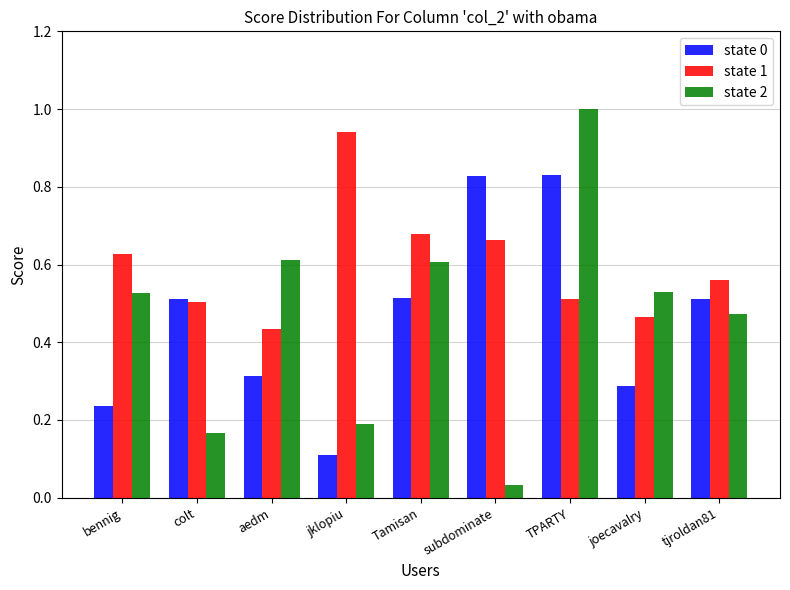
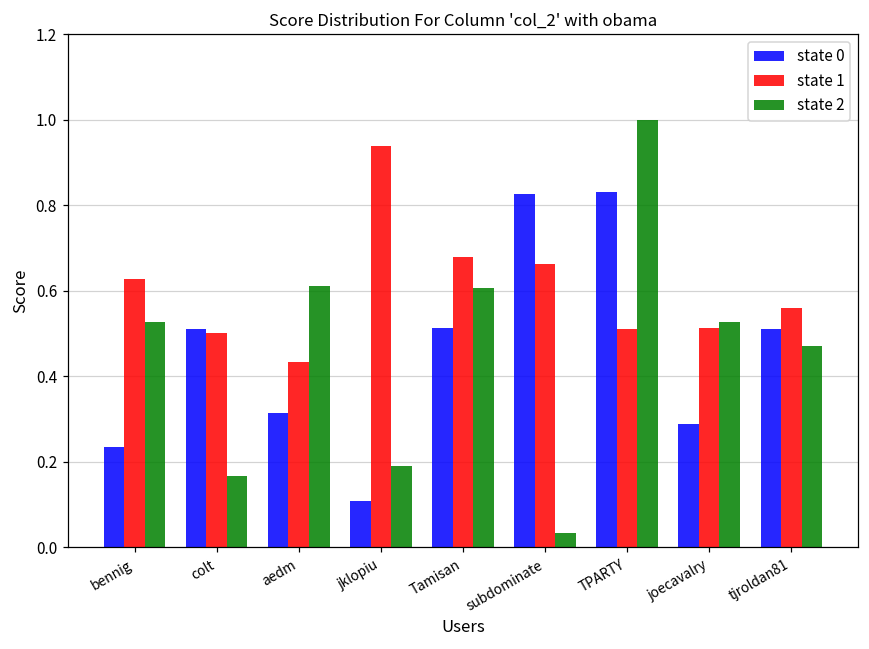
state 1, joecavalry: 0.47 -> 0.51
